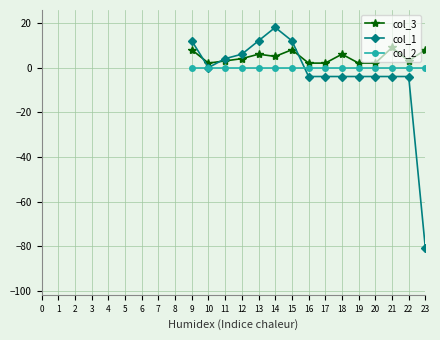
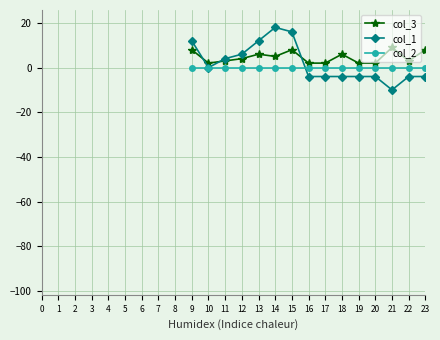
col_1, 15: 12 -> 16
col_1, 21: -4 -> -10
col_1, 23: -81 -> -4
